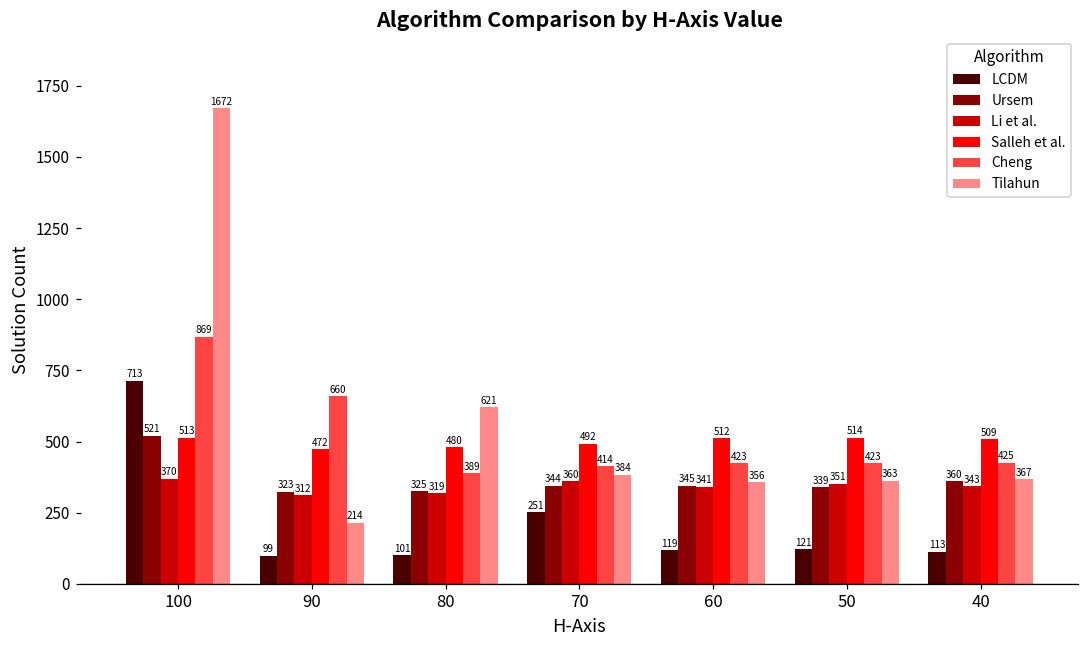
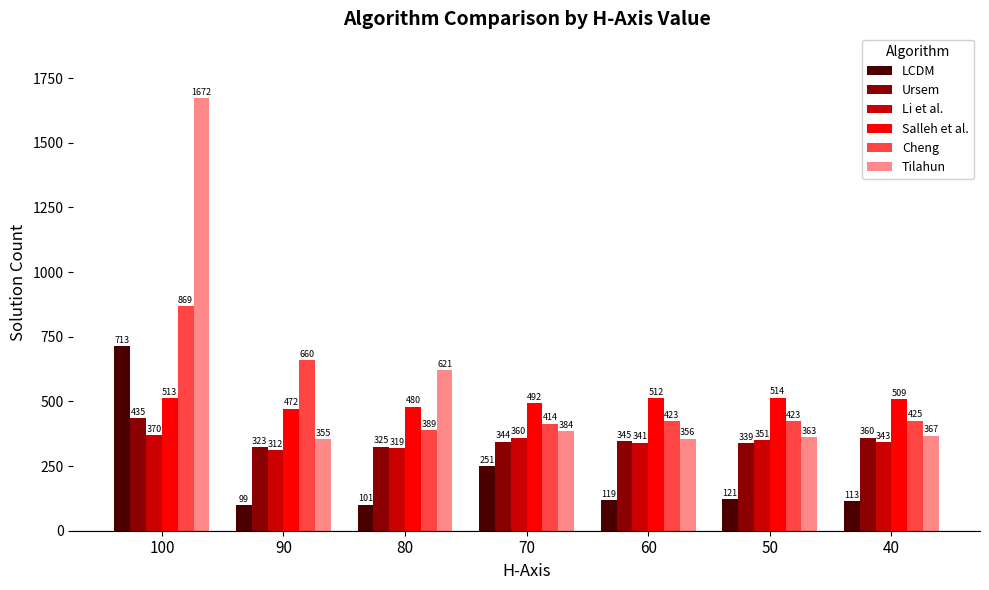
Ursem, 100: 521 -> 435
Tilahun, 90: 214 -> 355
